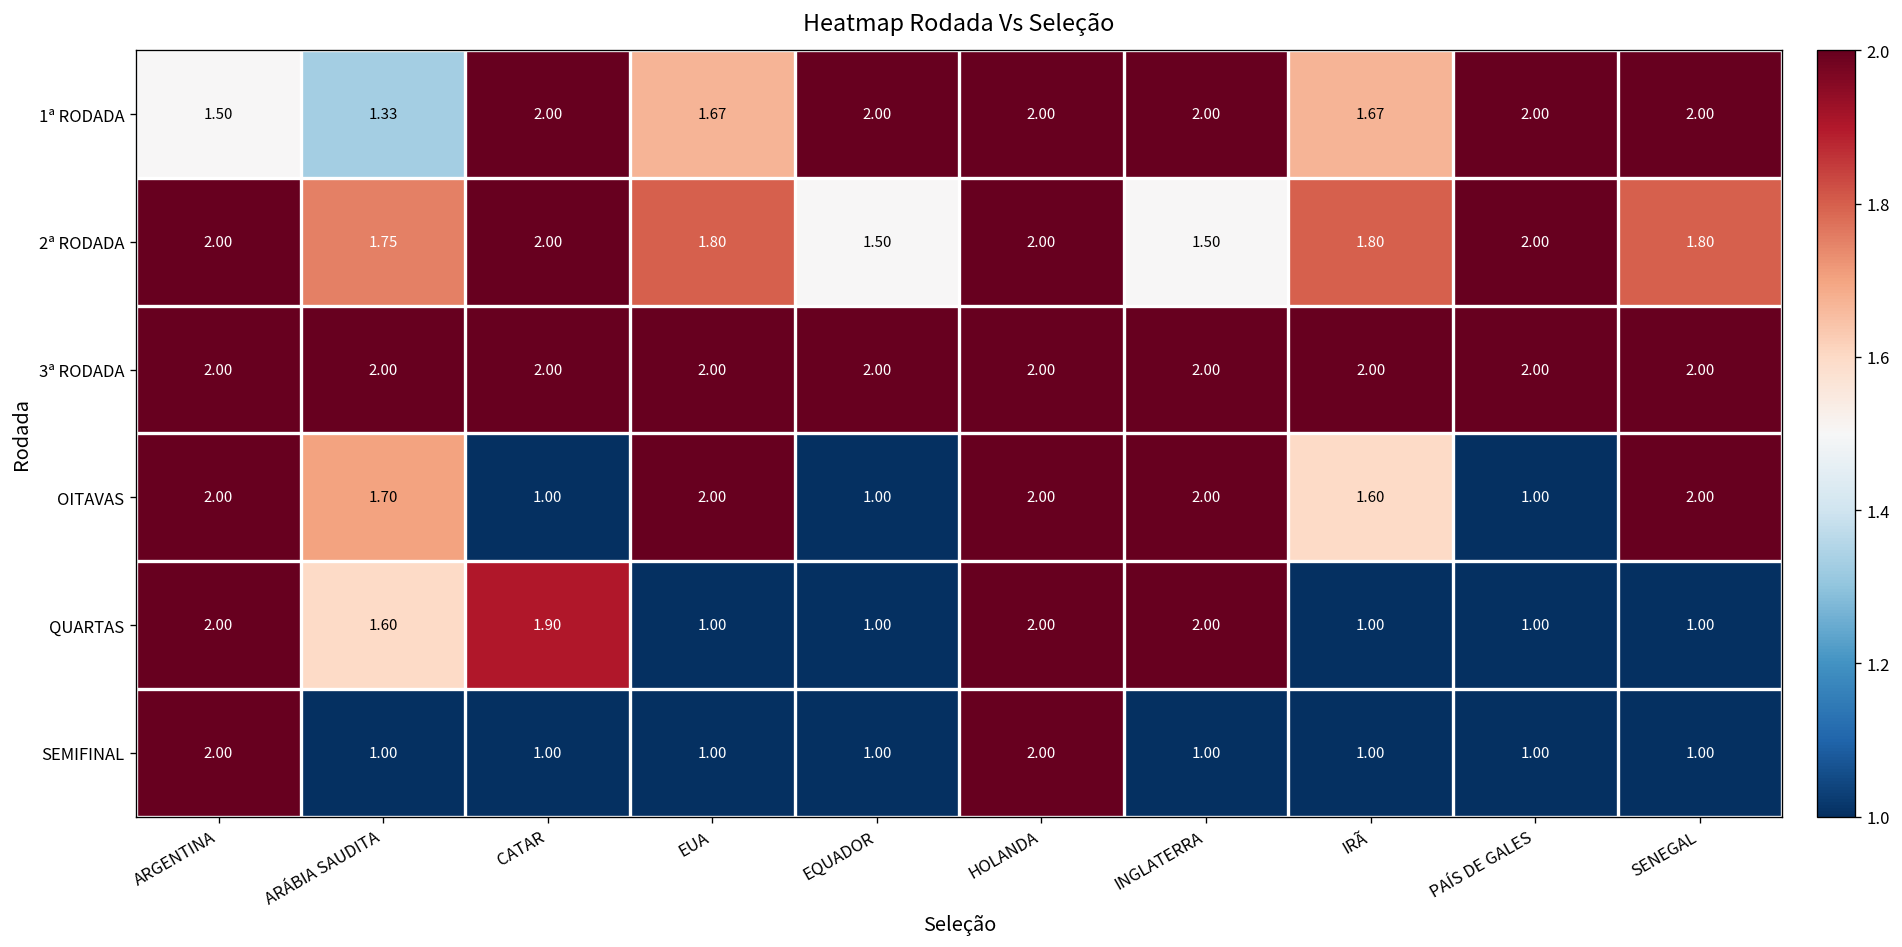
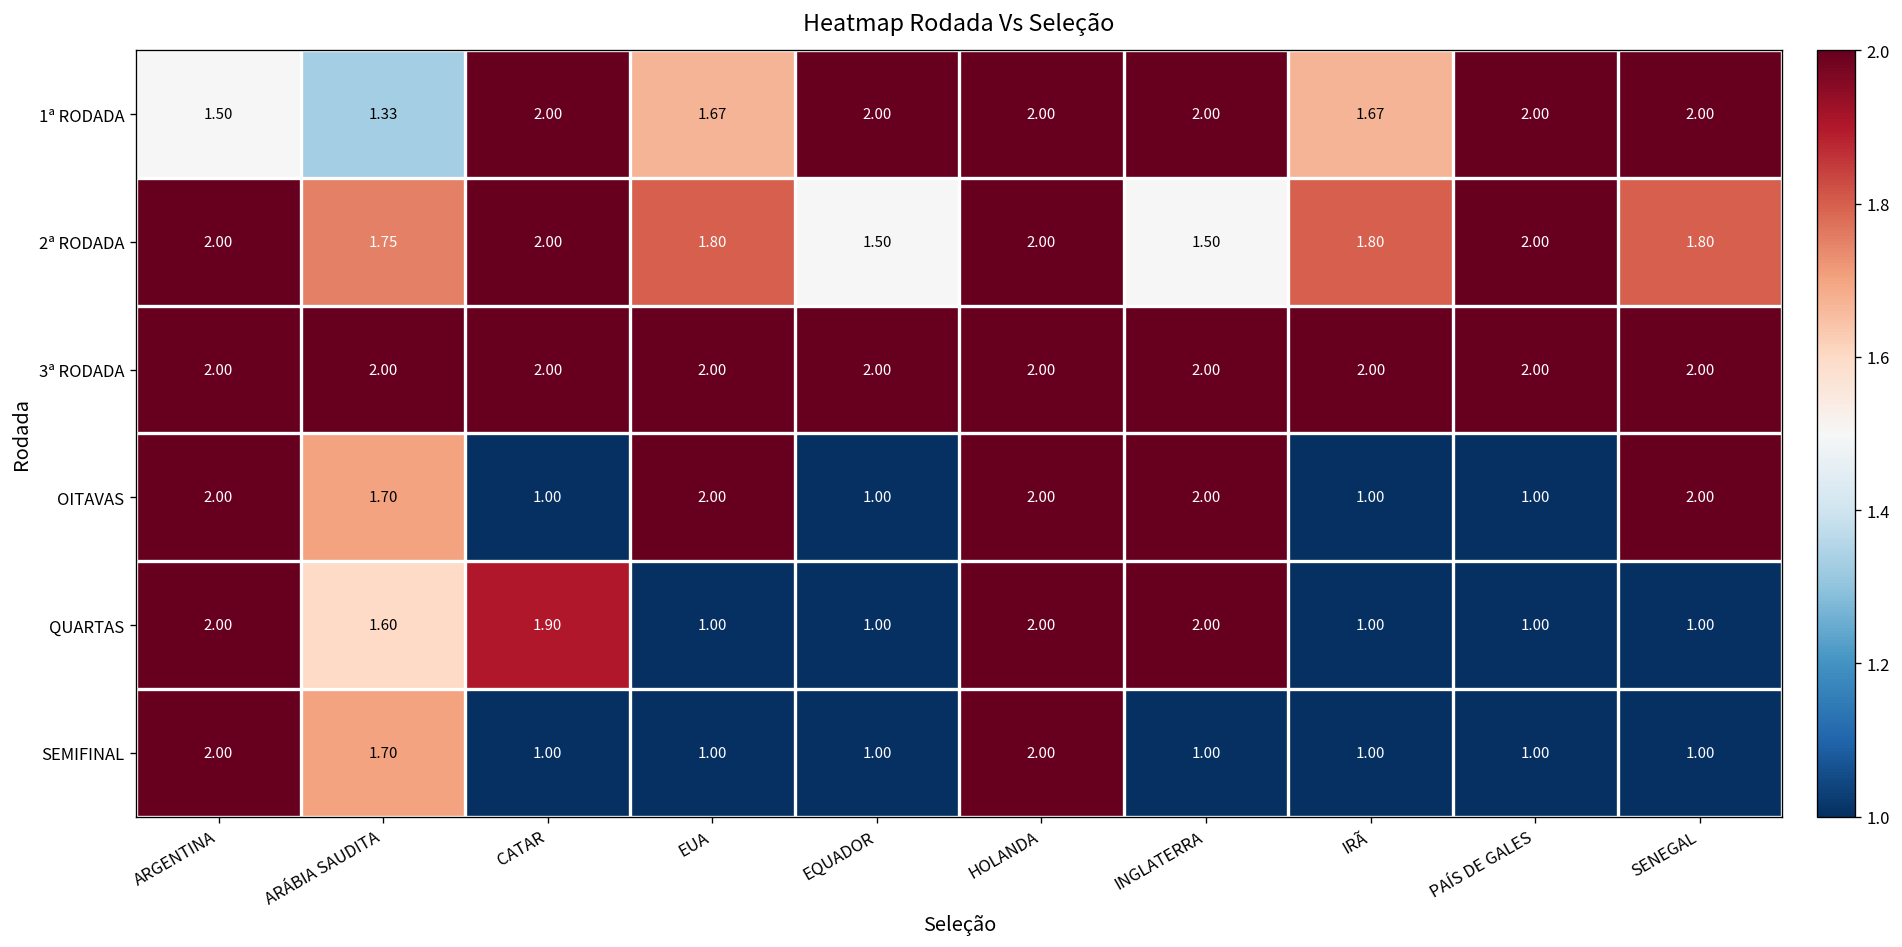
OITAVAS, IRÃ: 1.60 -> 1.00
SEMIFINAL, ARÁBIA SAUDITA: 1.00 -> 1.70
